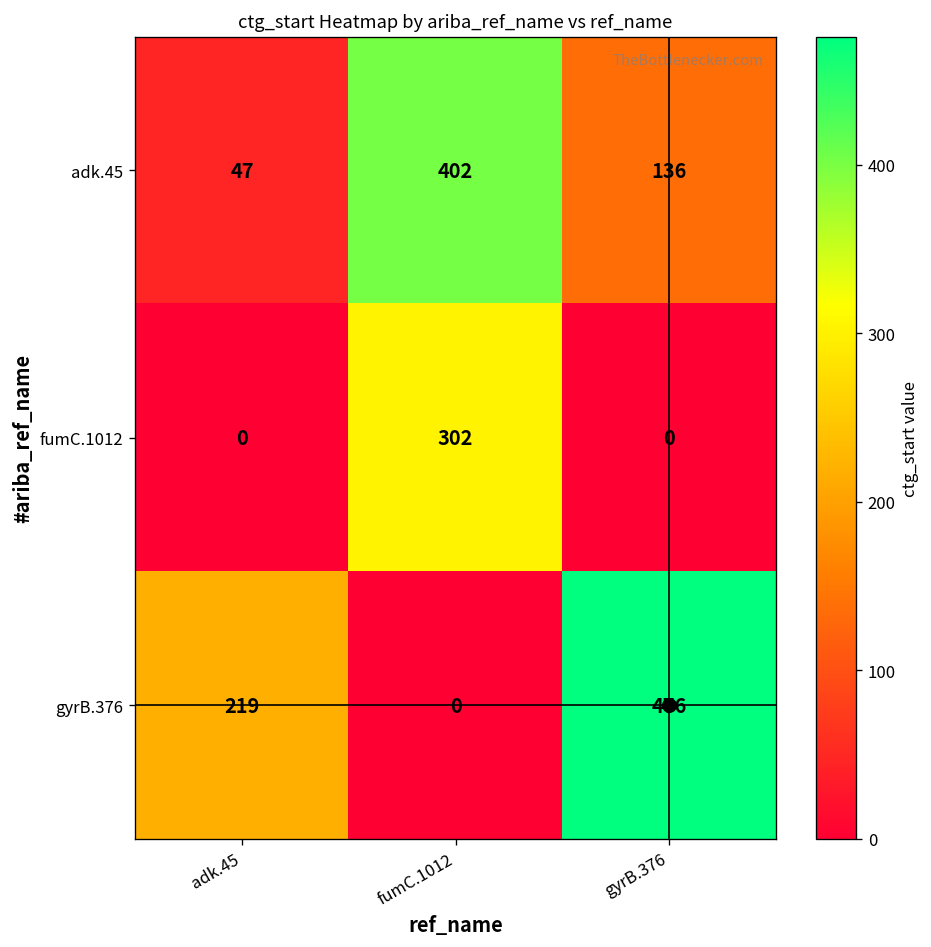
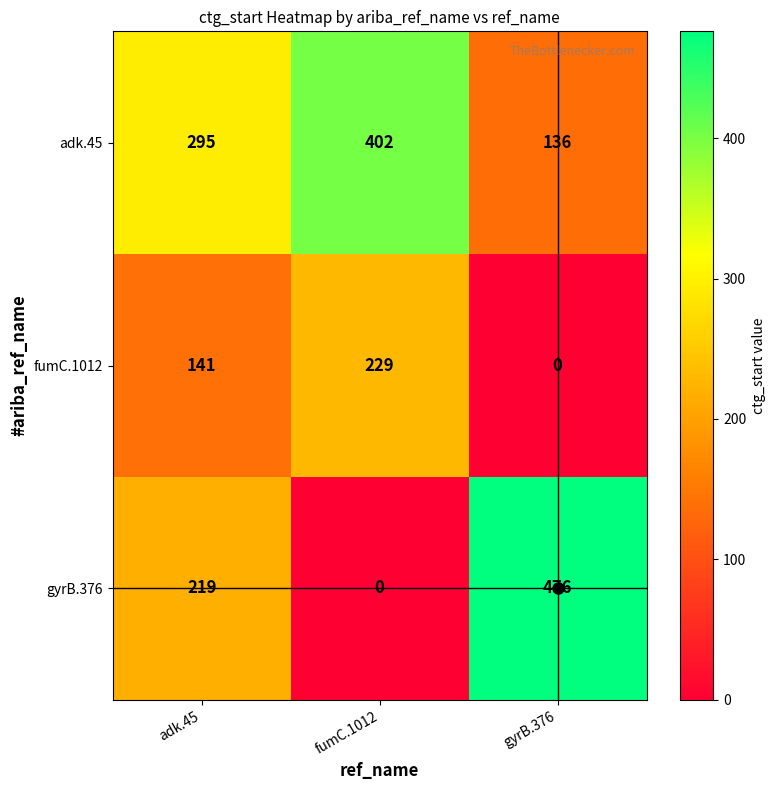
adk.45, adk.45: 47 -> 295
fumC.1012, adk.45: 0 -> 141
fumC.1012, fumC.1012: 302 -> 229
